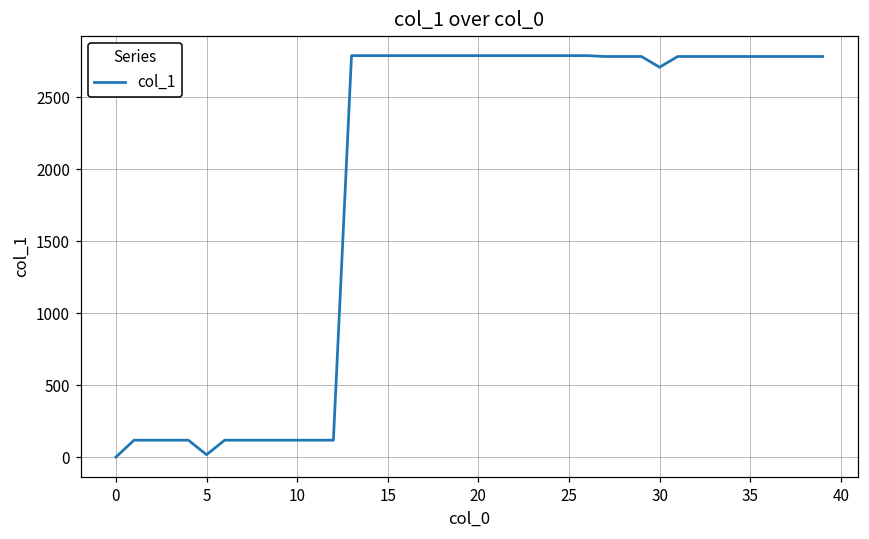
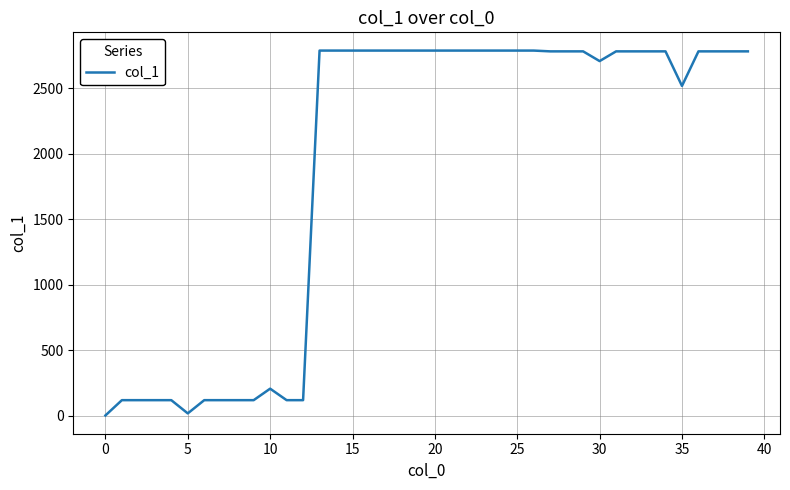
10: 120 -> 210
35: 2780 -> 2520
